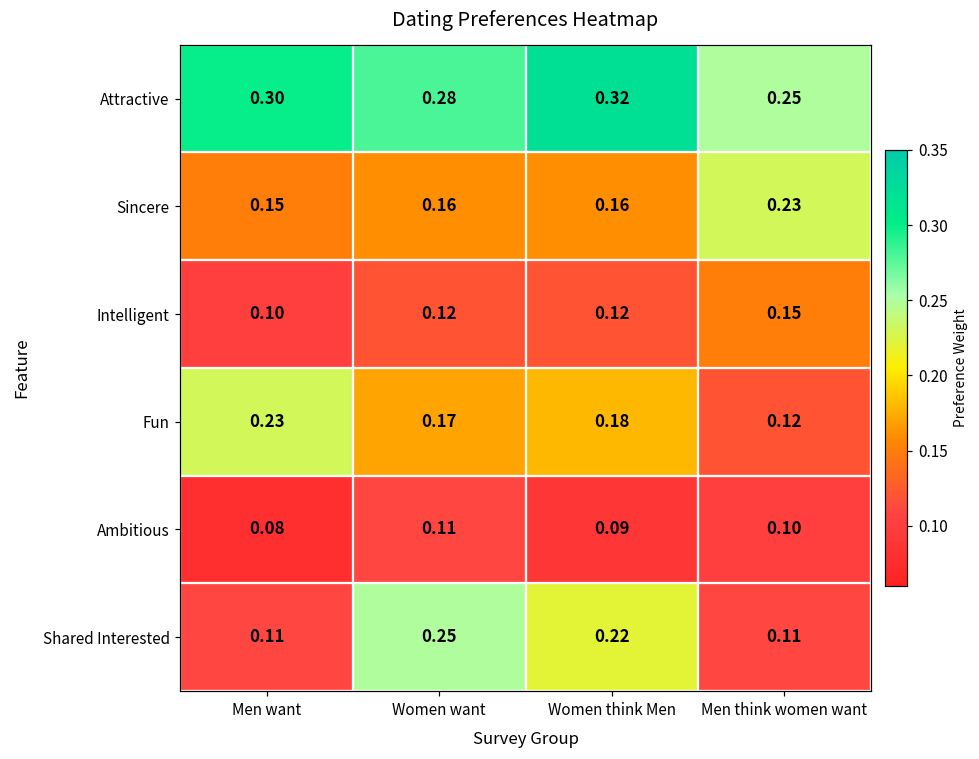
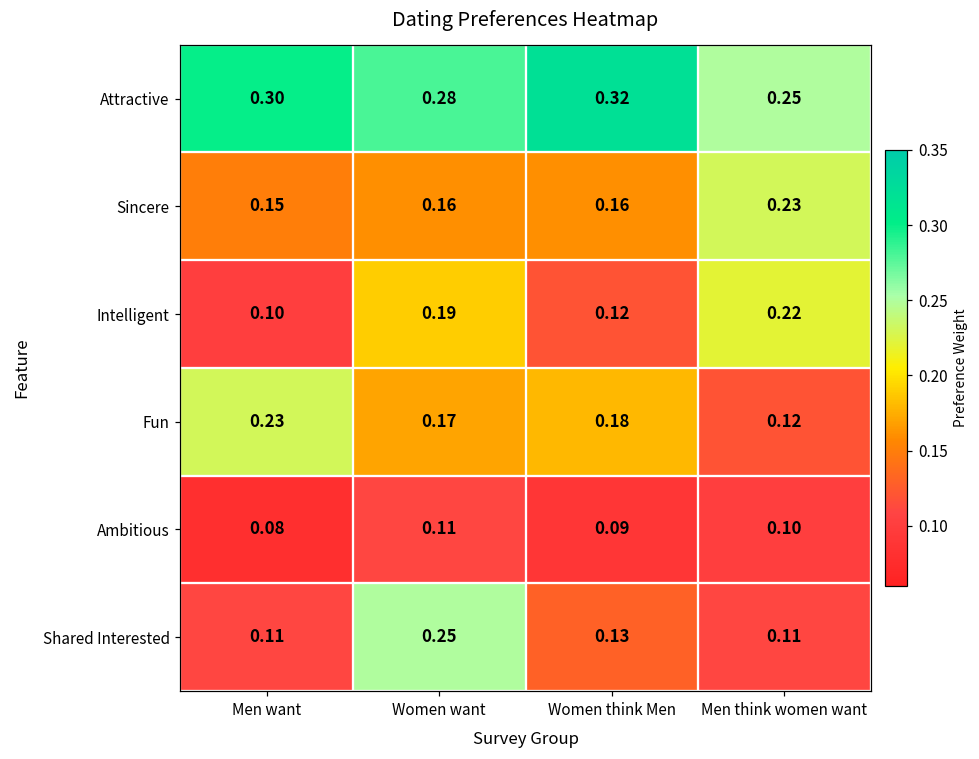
Intelligent, Women want: 0.12 -> 0.19
Intelligent, Men think women want: 0.15 -> 0.22
Shared Interested, Women think Men: 0.22 -> 0.13
